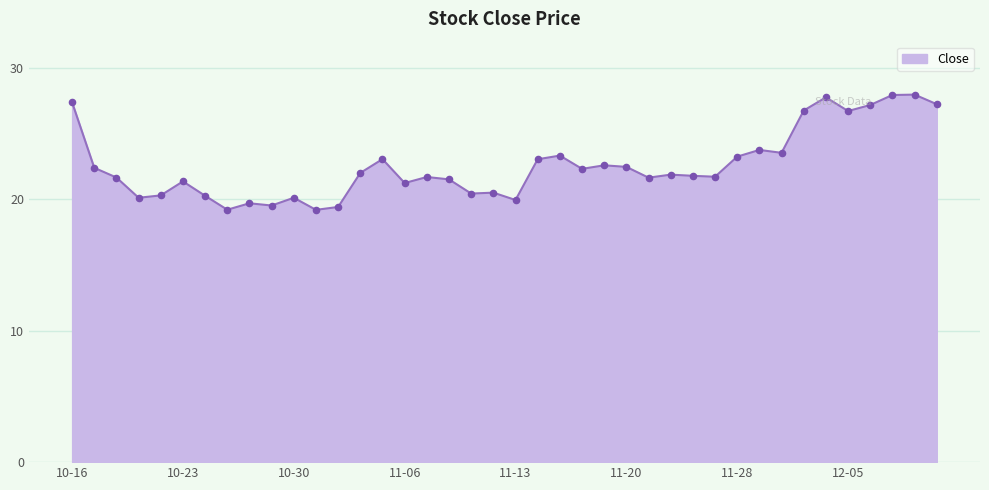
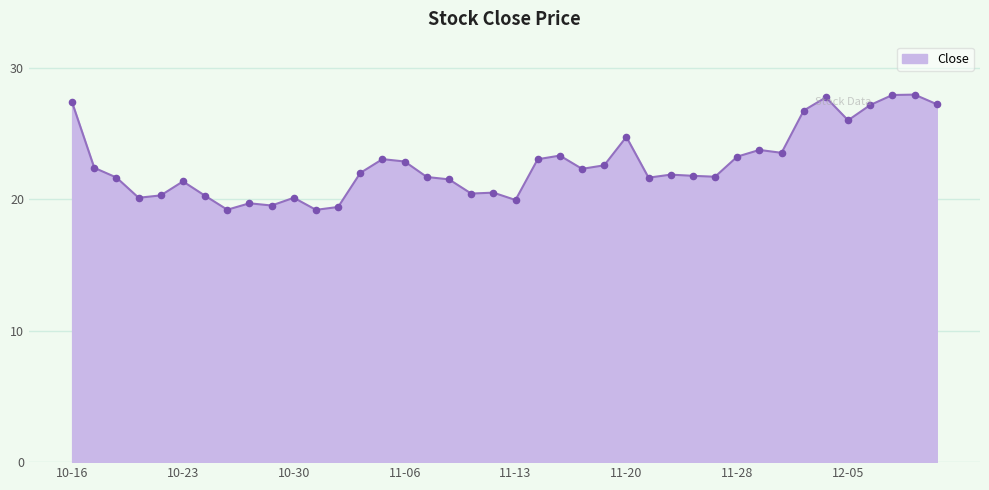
11-06: 21.2 -> 22.9
11-20: 22.5 -> 24.8
12-05: 26.7 -> 26.0
